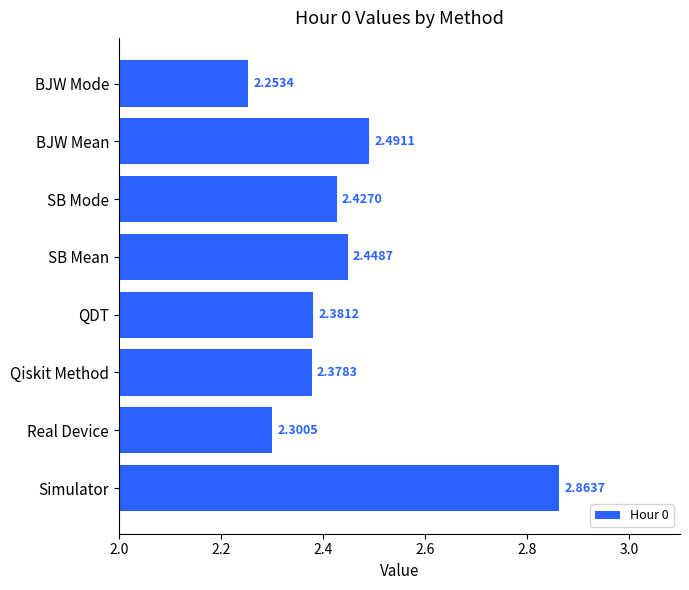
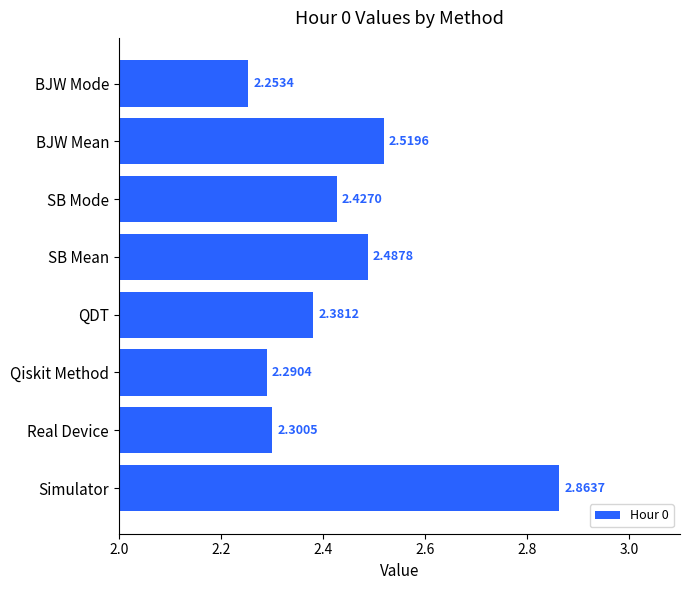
BJW Mean: 2.4911 -> 2.5196
SB Mean: 2.4487 -> 2.4878
Qiskit Method: 2.3783 -> 2.2904
